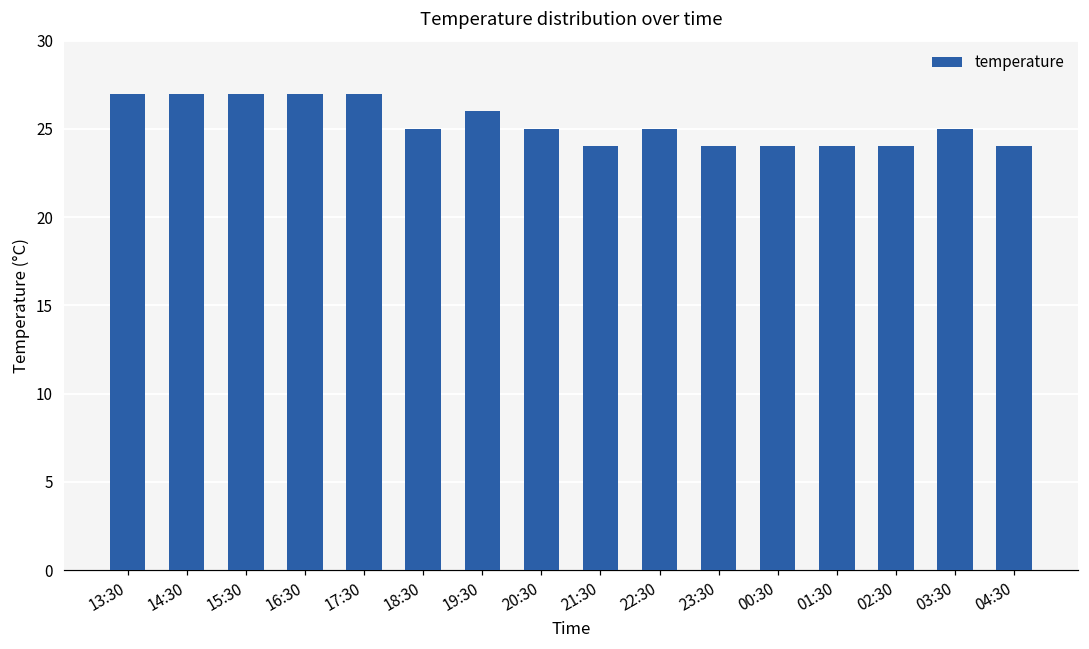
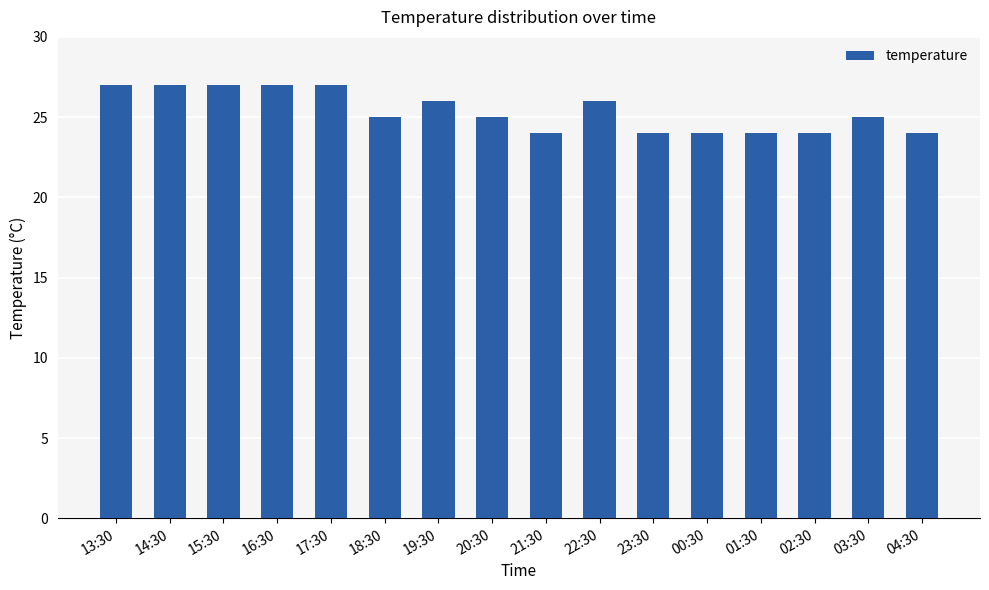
22:30: 25 -> 26
